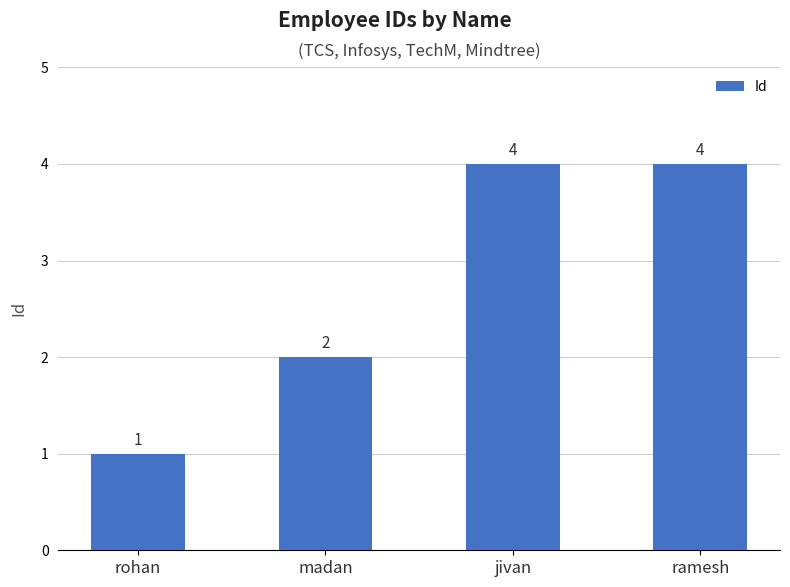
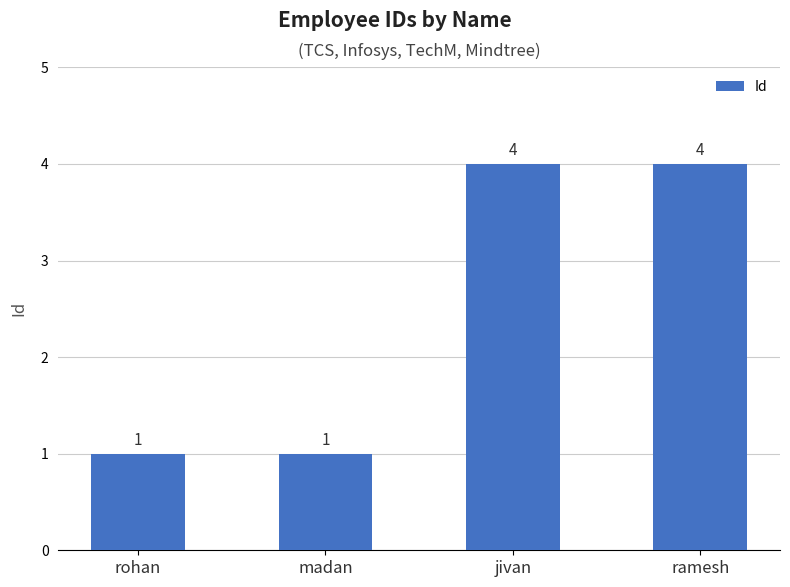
madan: 2 -> 1
